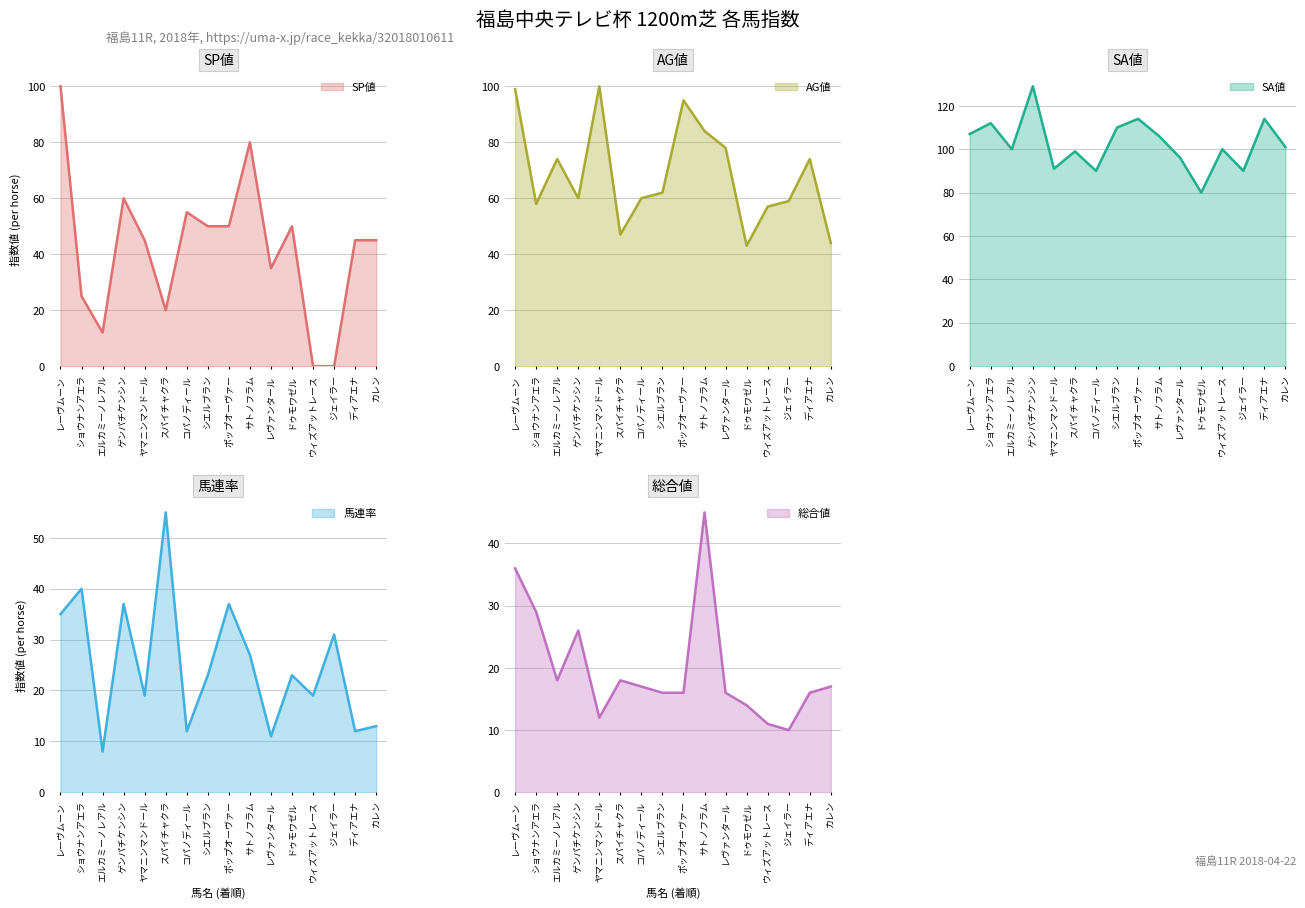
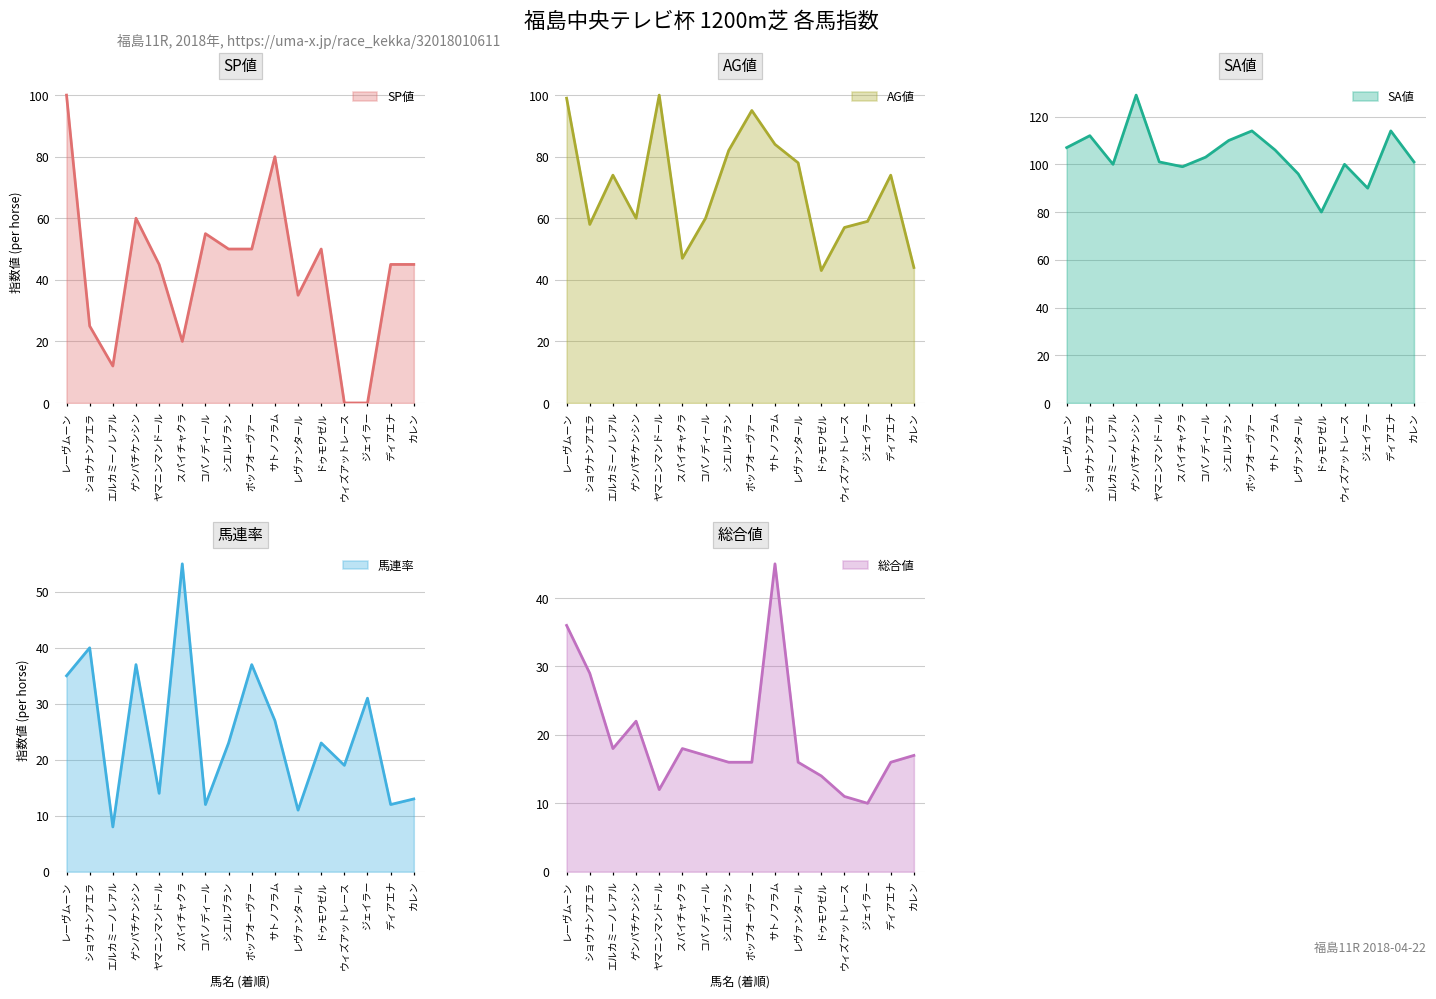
AG値, シエルブラン: 62 -> 82
SA値, ヤマニンマンドール: 91 -> 101
SA値, コパノディール: 90 -> 103
馬連率, ヤマニンマンドール: 19 -> 14
総合値, ゲンパチケンシン: 26 -> 22
